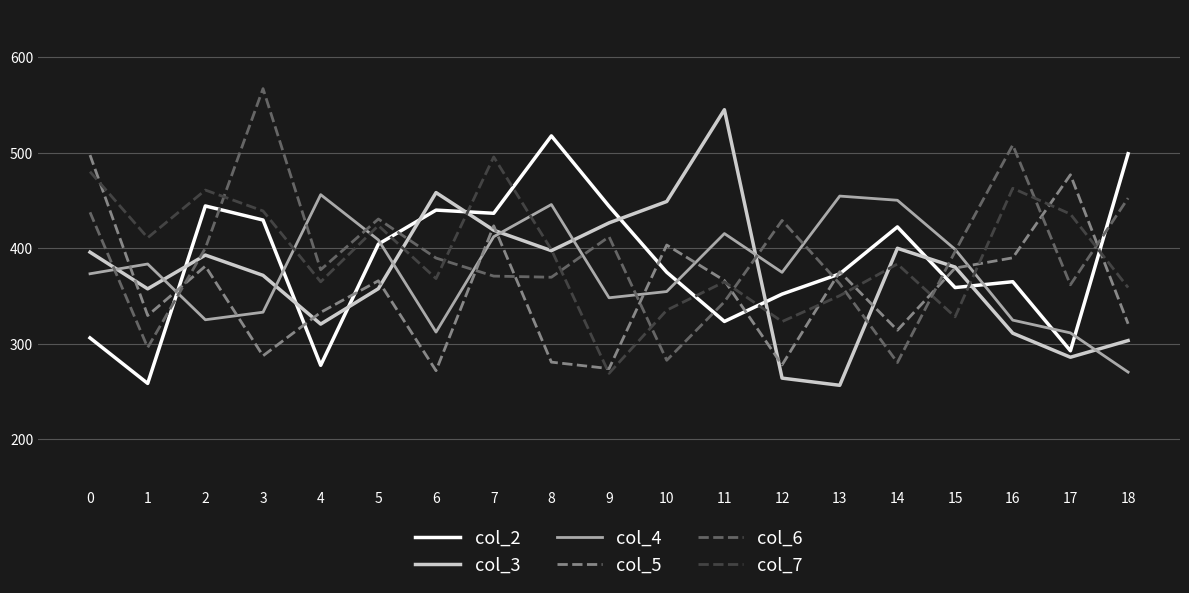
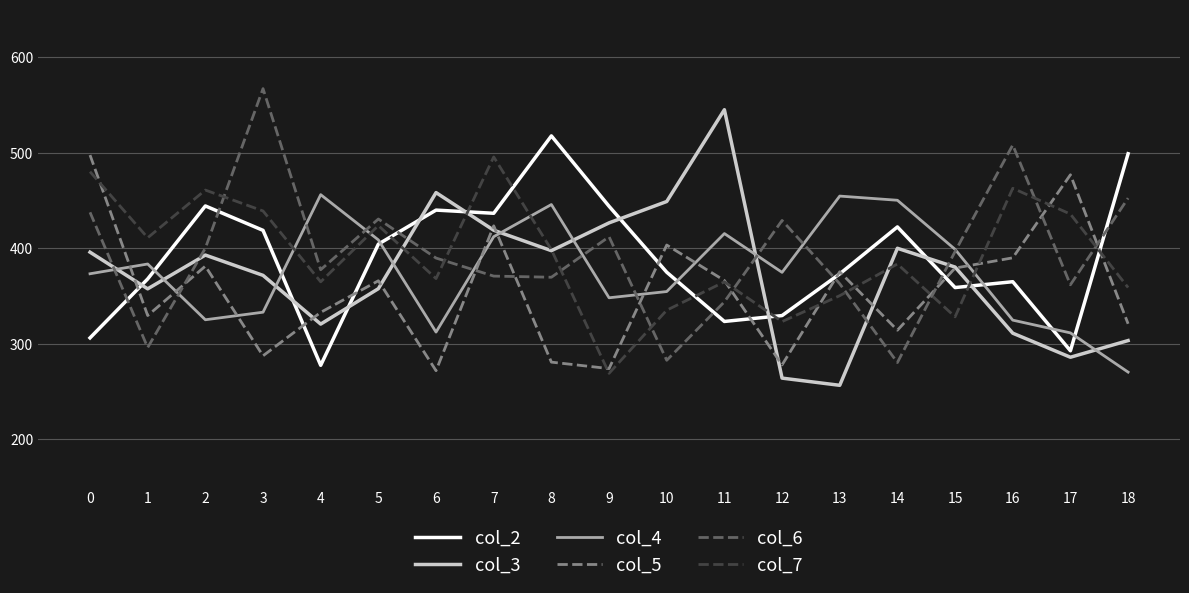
col_2, 1: 260 -> 370
col_2, 3: 430 -> 420
col_2, 12: 350 -> 330
